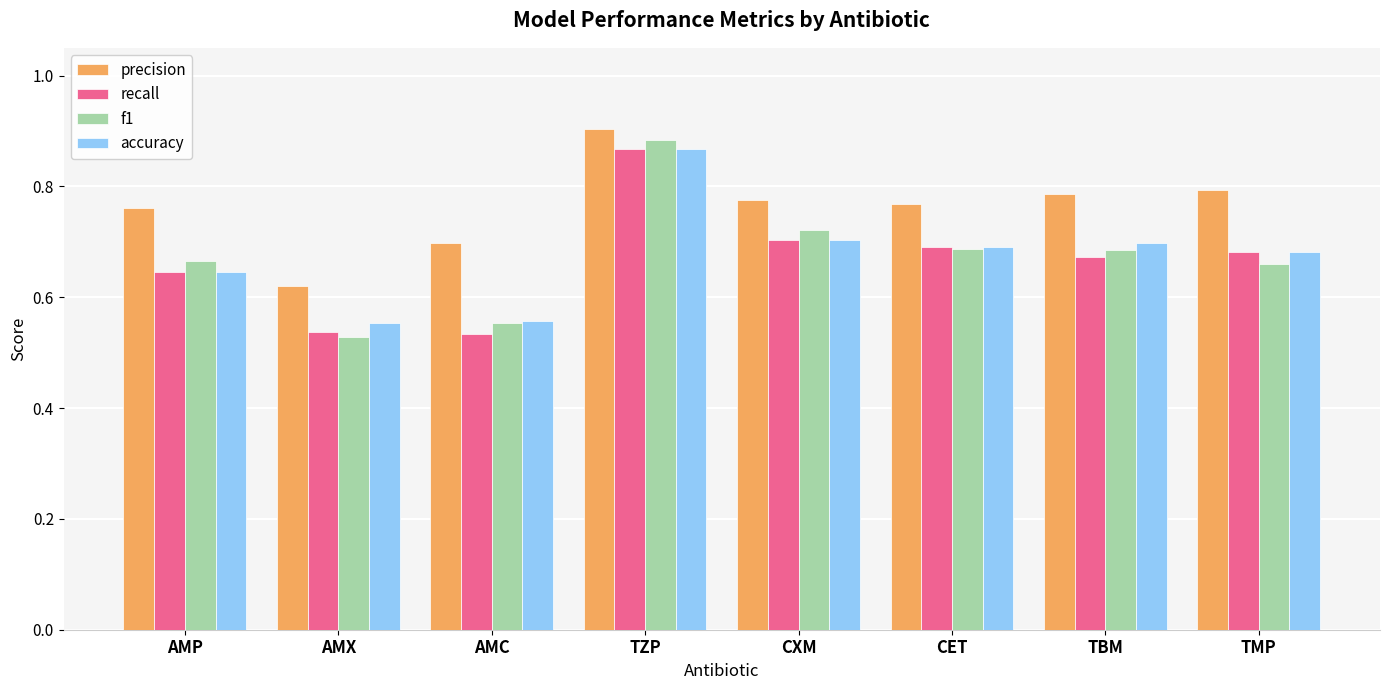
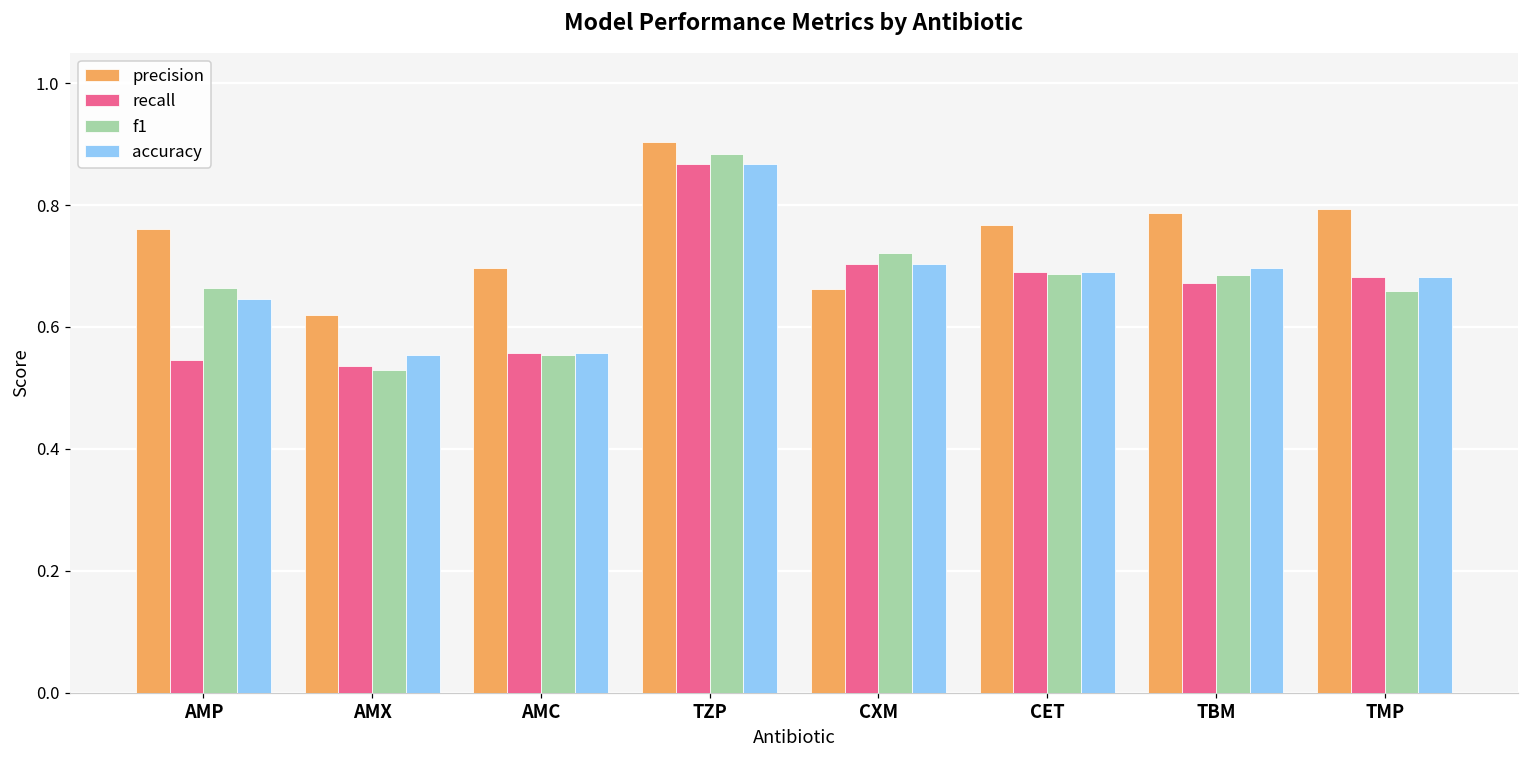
recall, AMP: 0.65 -> 0.55
recall, AMC: 0.53 -> 0.56
precision, CXM: 0.78 -> 0.66
